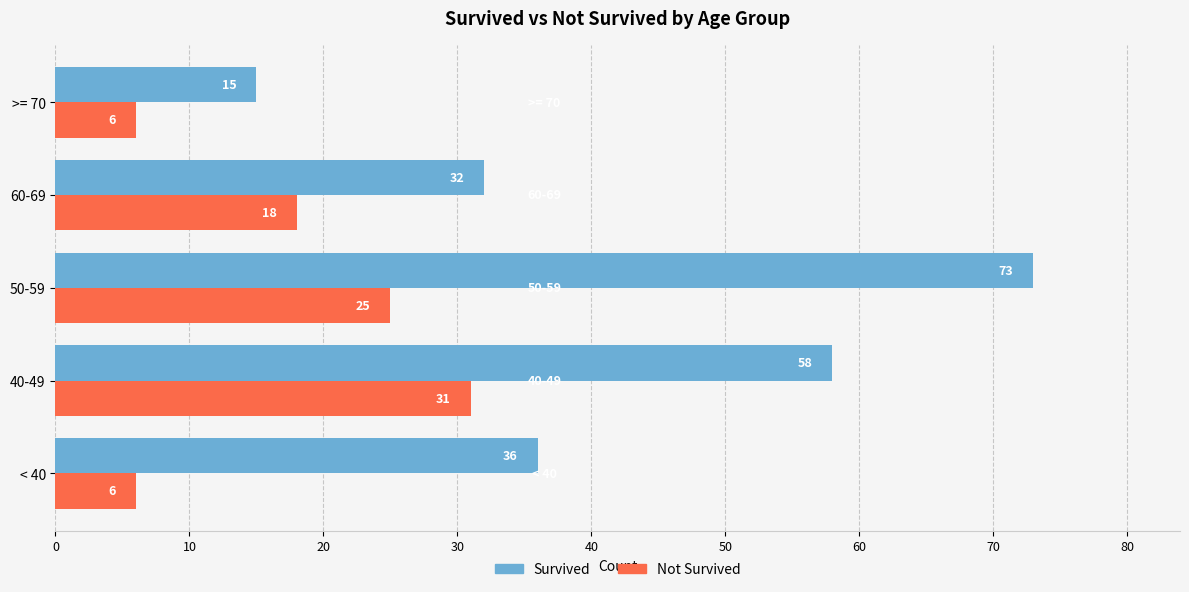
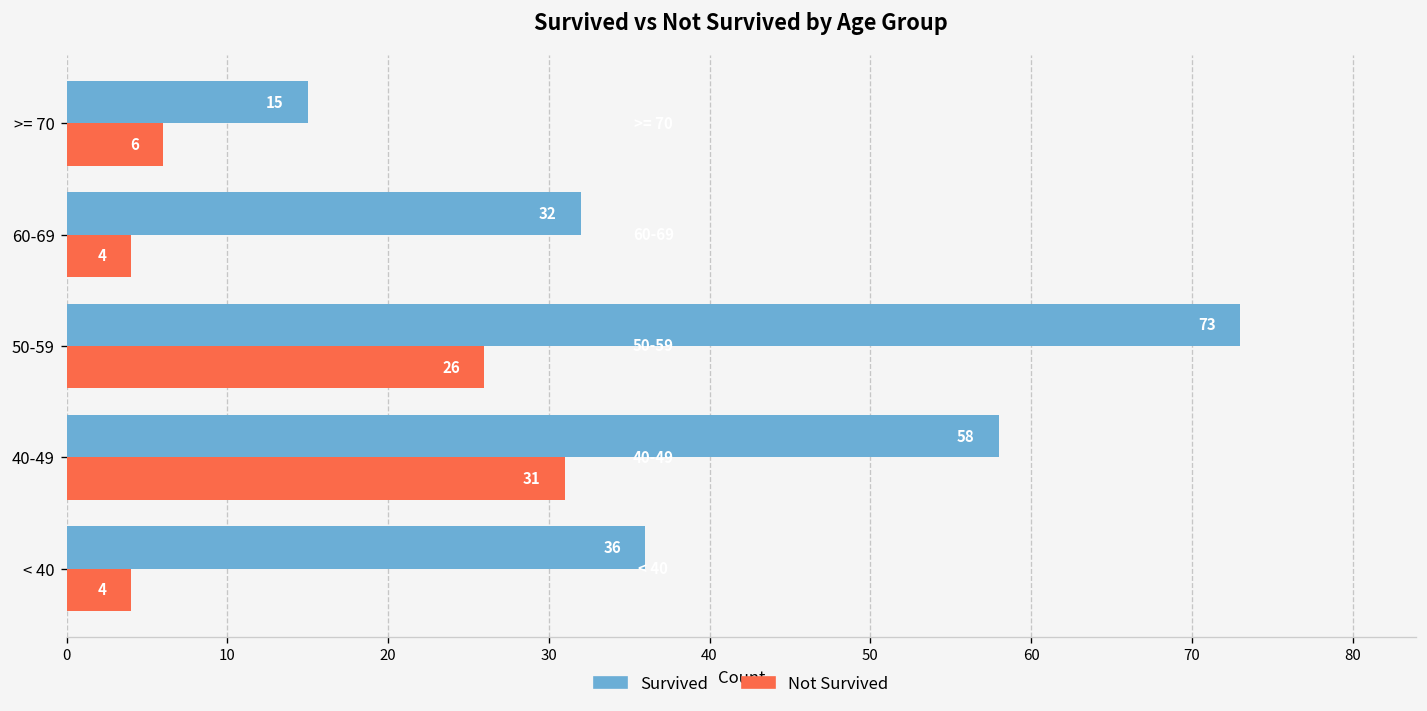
Not Survived, 60-69: 18 -> 4
Not Survived, 50-59: 25 -> 26
Not Survived, < 40: 6 -> 4
